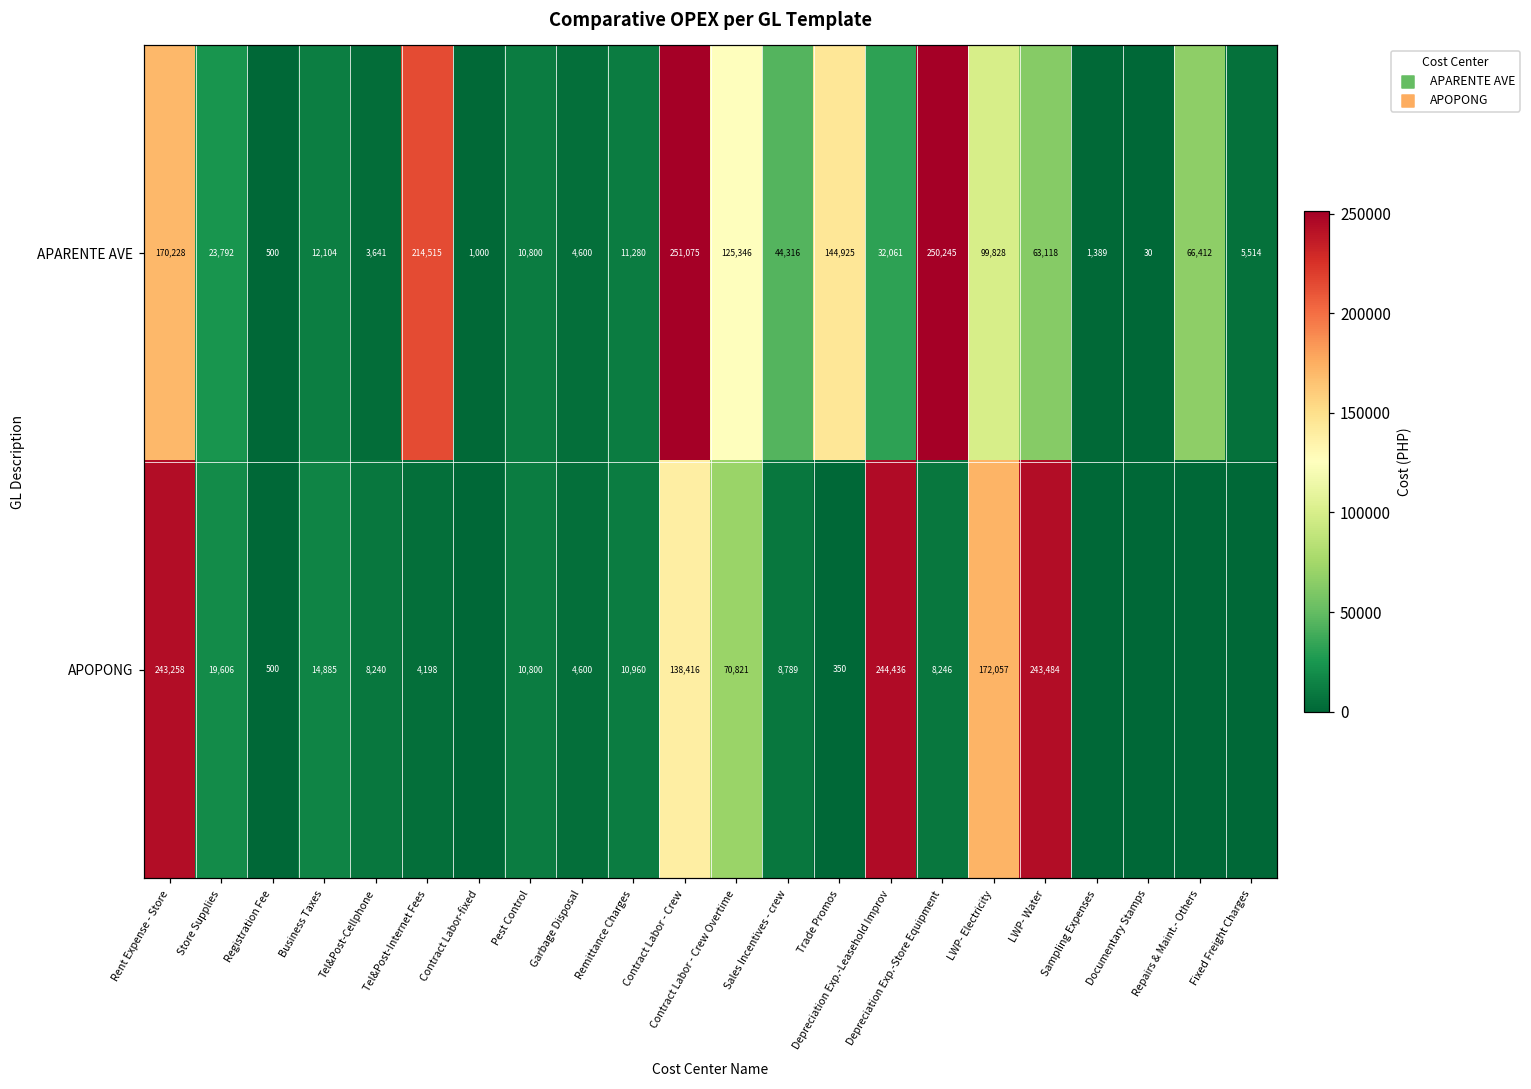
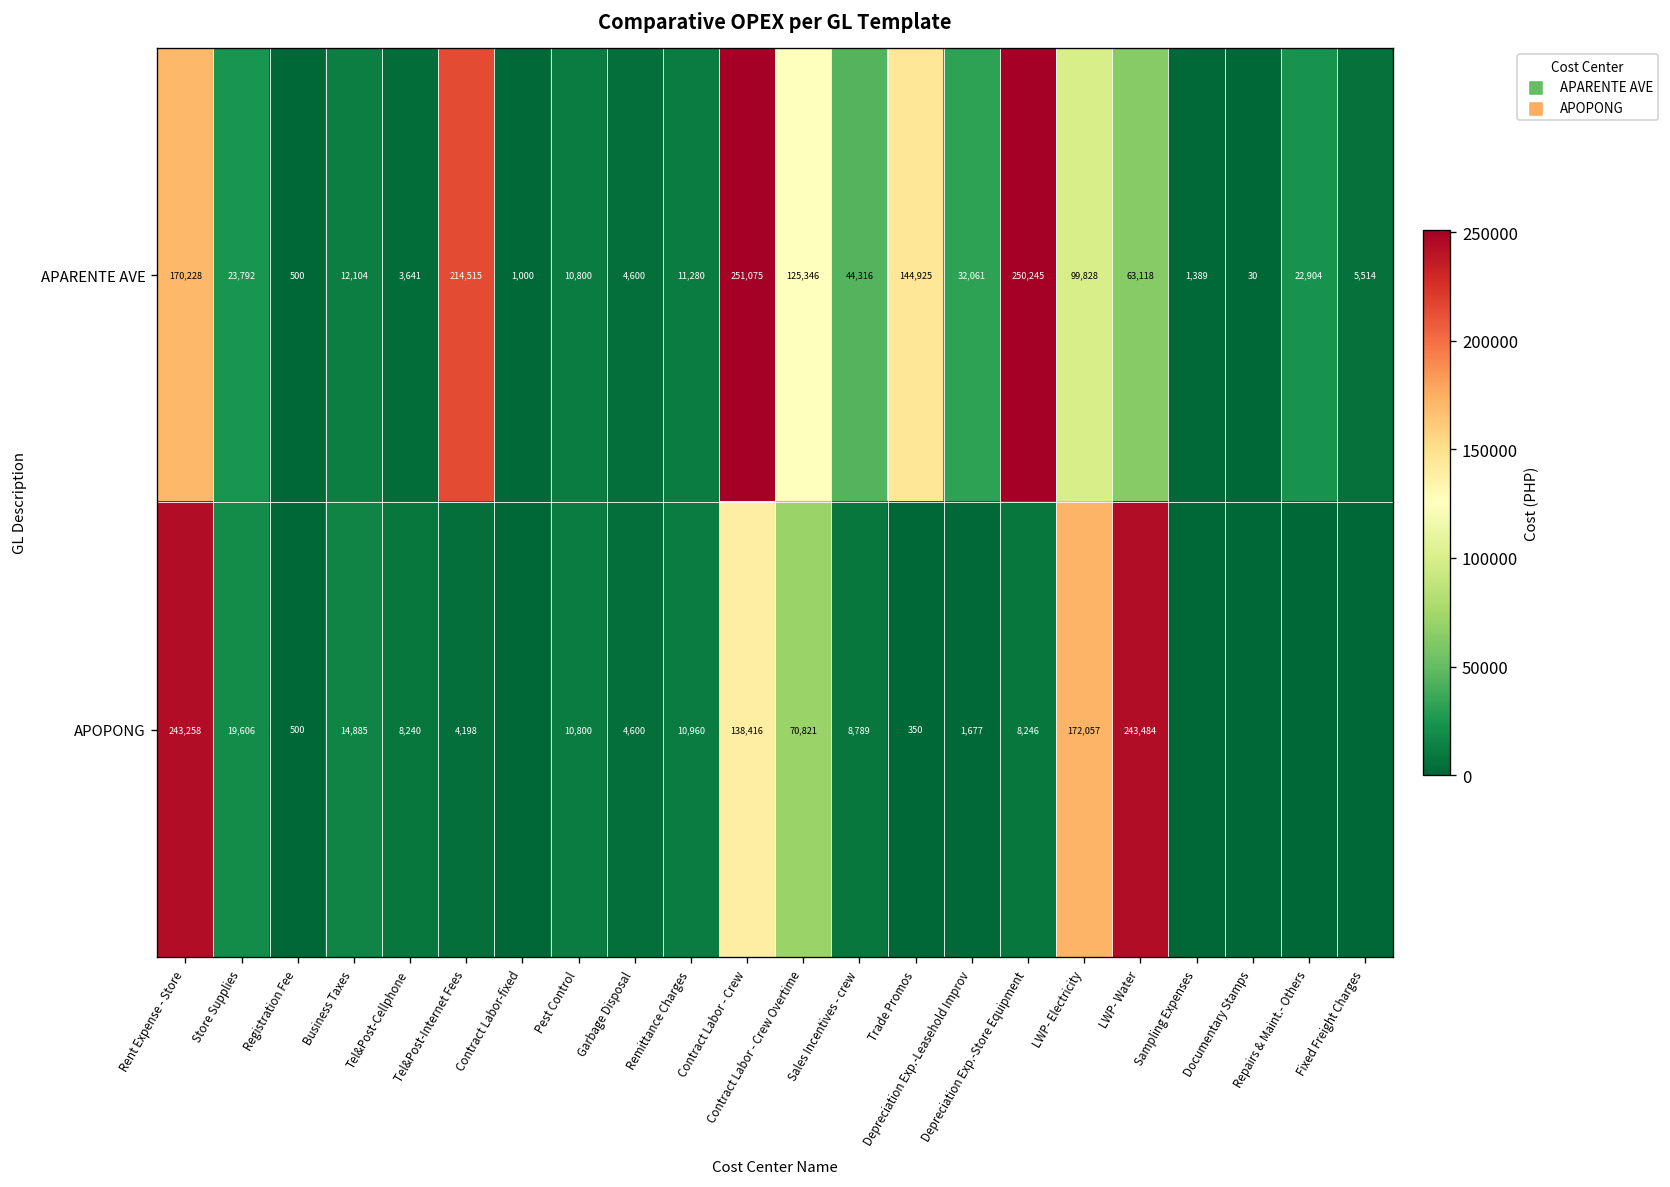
APARENTE AVE, Repairs & Maint.- Others: 66,412 -> 22,904
APOPONG, Depreciation Exp.-Leasehold Improv: 244,436 -> 1,677
